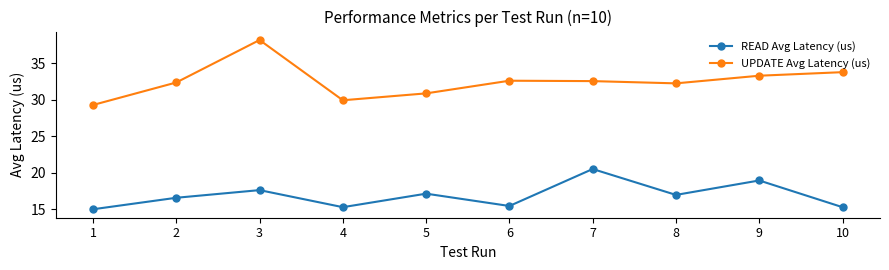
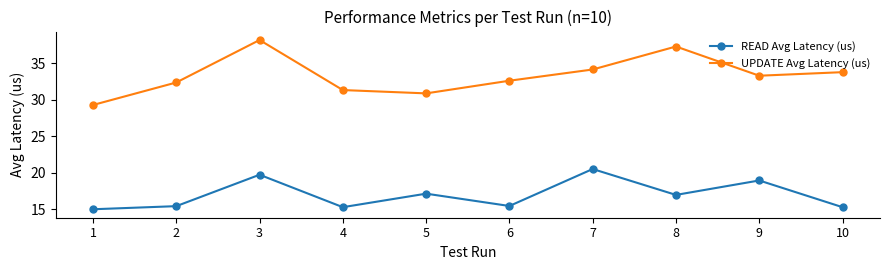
READ Avg Latency (us), 2: 17 -> 15
READ Avg Latency (us), 3: 18 -> 20
UPDATE Avg Latency (us), 4: 30 -> 31
UPDATE Avg Latency (us), 7: 33 -> 34
UPDATE Avg Latency (us), 8: 32 -> 37
